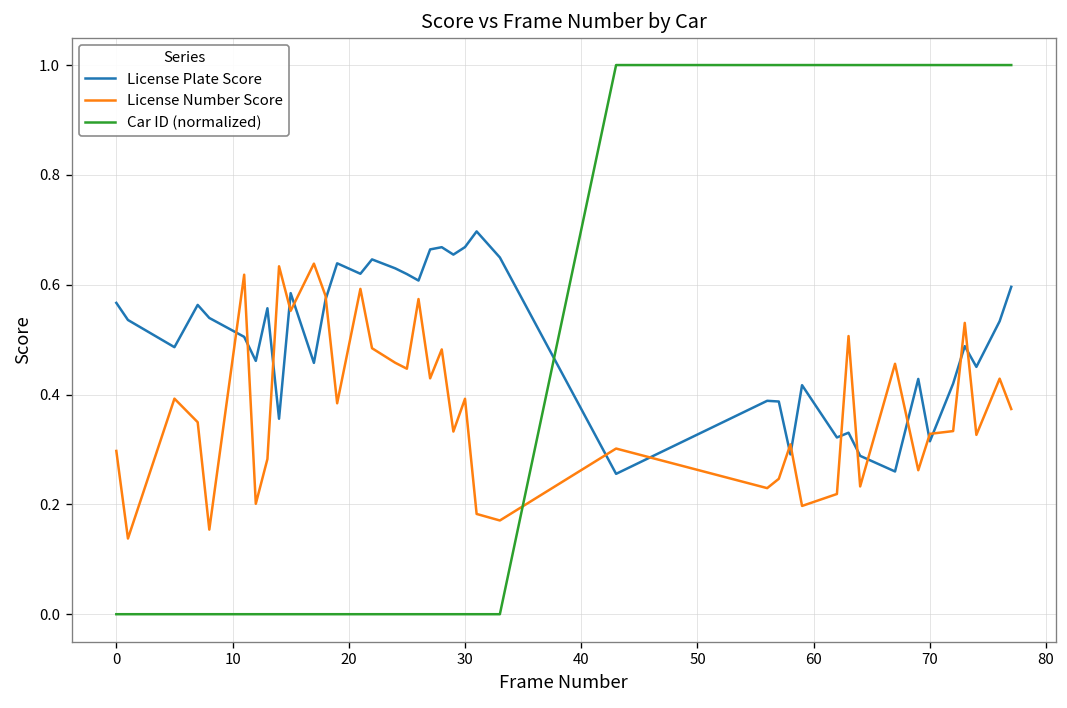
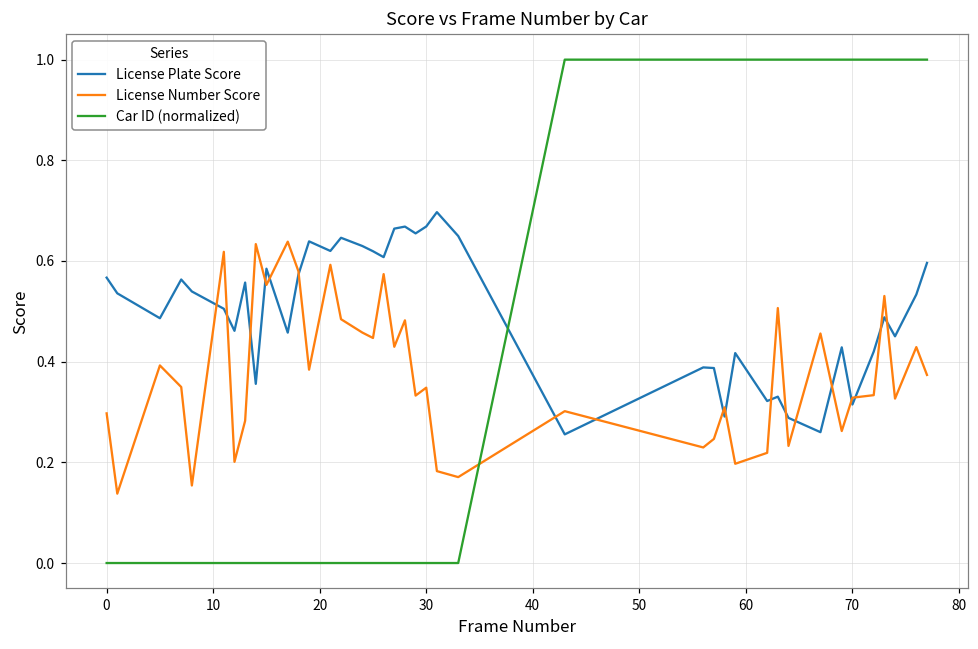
License Number Score, 30: 0.39 -> 0.35
